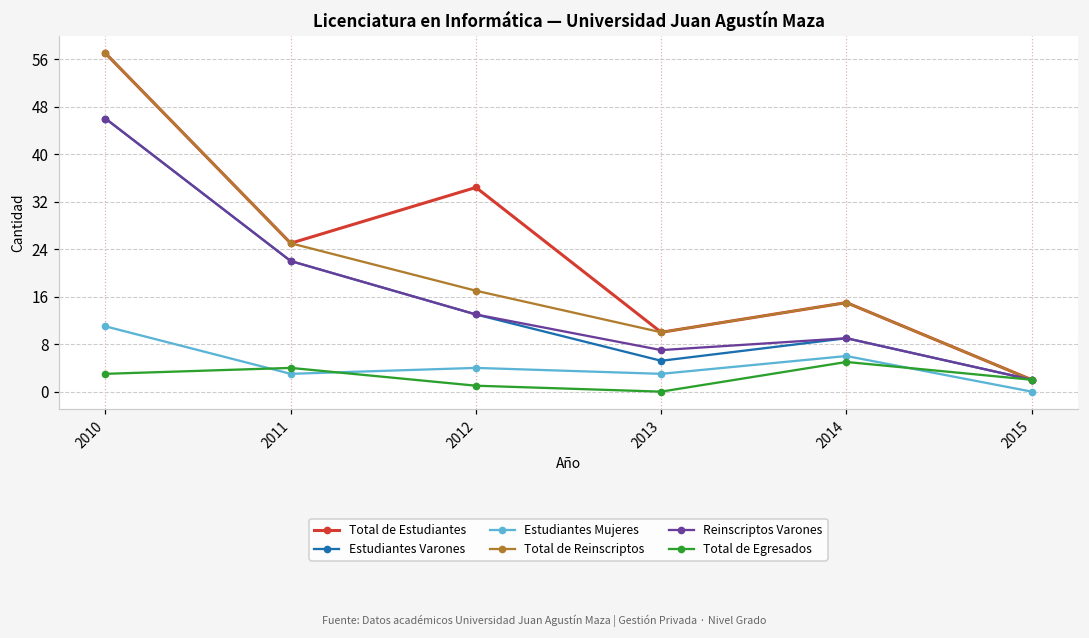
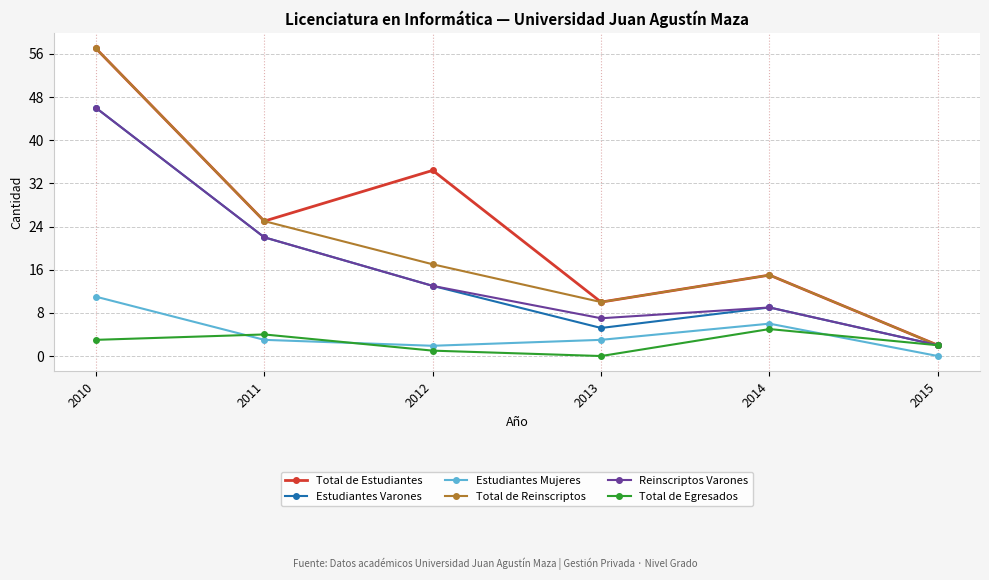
Estudiantes Mujeres, 2012: 4 -> 2
